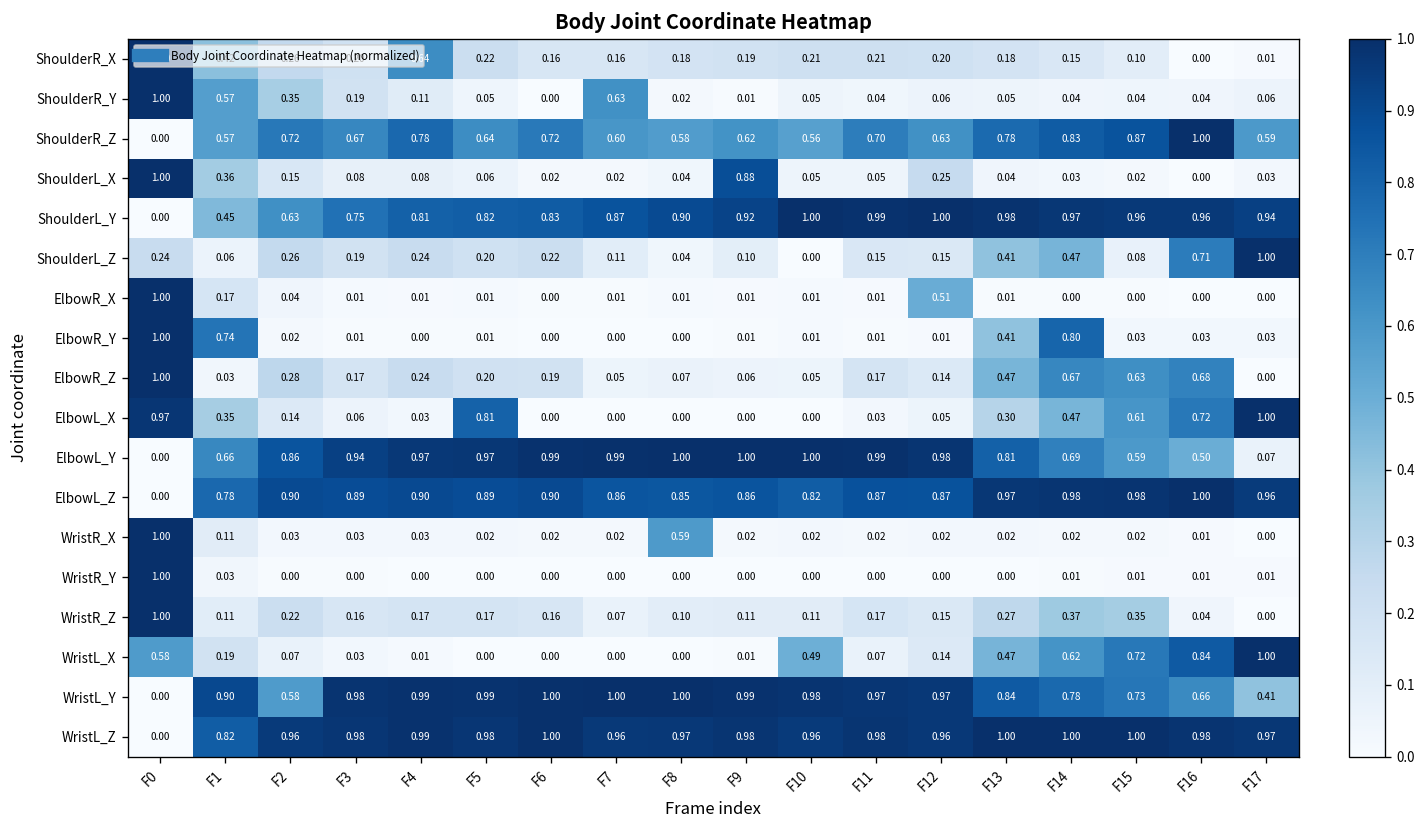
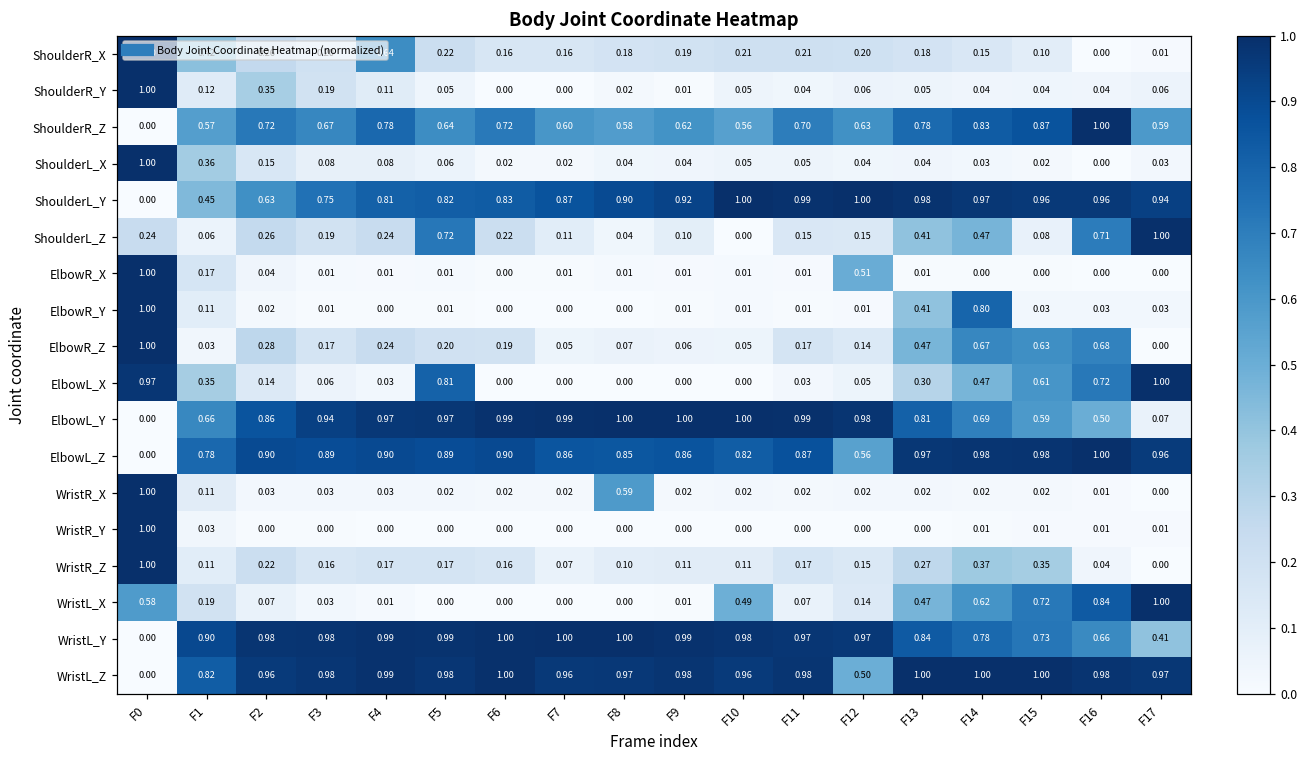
ShoulderR_Y, F1: 0.57 -> 0.12
ShoulderR_Y, F7: 0.63 -> 0.00
ShoulderL_X, F9: 0.88 -> 0.04
ShoulderL_X, F12: 0.25 -> 0.04
ShoulderL_Z, F5: 0.20 -> 0.72
ElbowR_Y, F1: 0.74 -> 0.11
ElbowL_Z, F12: 0.87 -> 0.56
WristL_Y, F2: 0.58 -> 0.98
WristL_Z, F12: 0.96 -> 0.50
